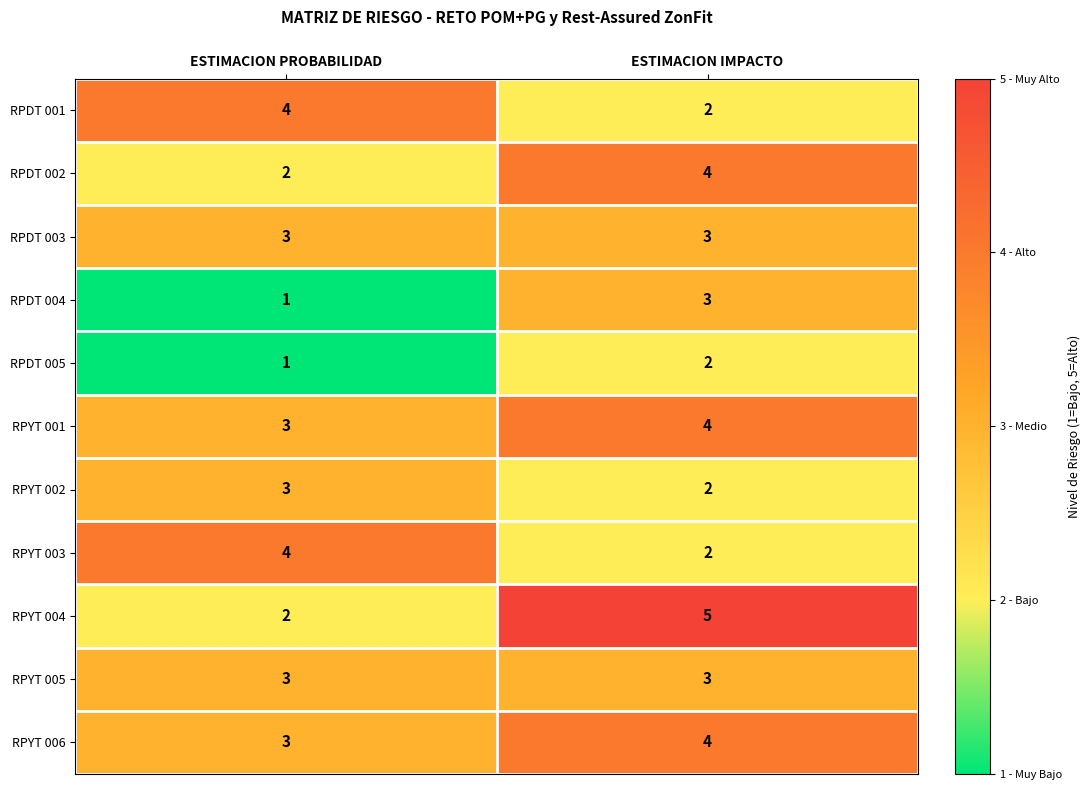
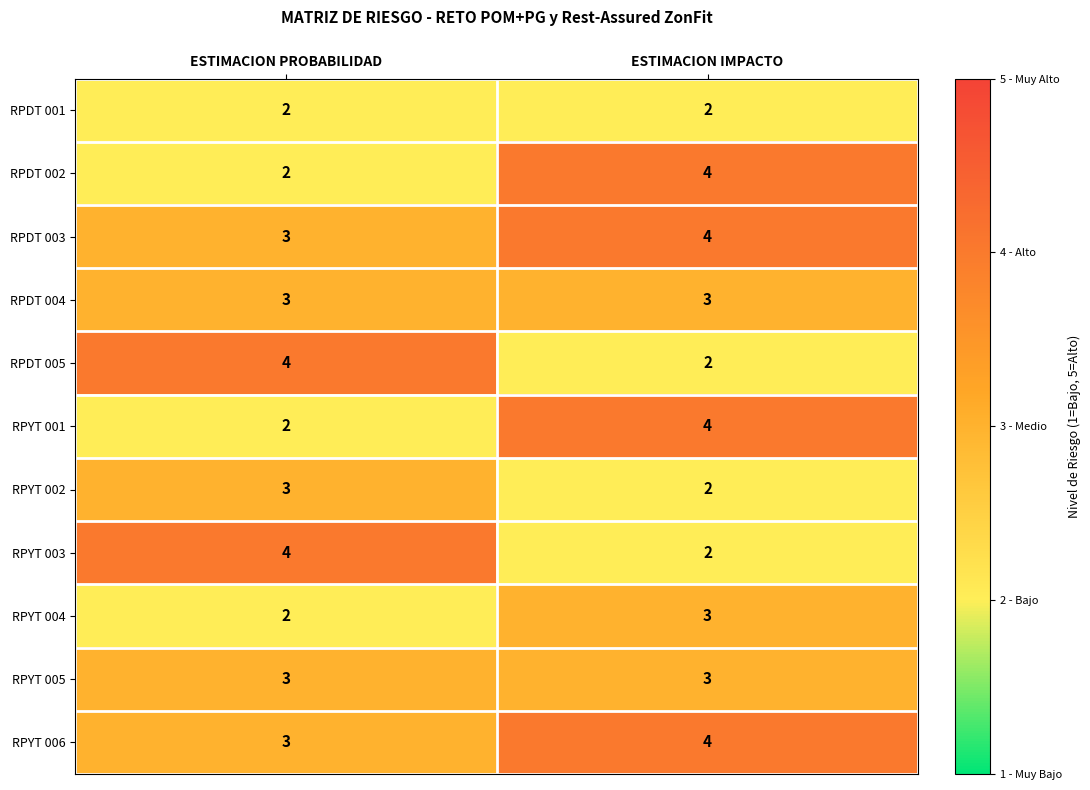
RPDT 001, ESTIMACION PROBABILIDAD: 4 -> 2
RPDT 003, ESTIMACION IMPACTO: 3 -> 4
RPDT 004, ESTIMACION PROBABILIDAD: 1 -> 3
RPDT 005, ESTIMACION PROBABILIDAD: 1 -> 4
RPYT 001, ESTIMACION PROBABILIDAD: 3 -> 2
RPYT 004, ESTIMACION IMPACTO: 5 -> 3
